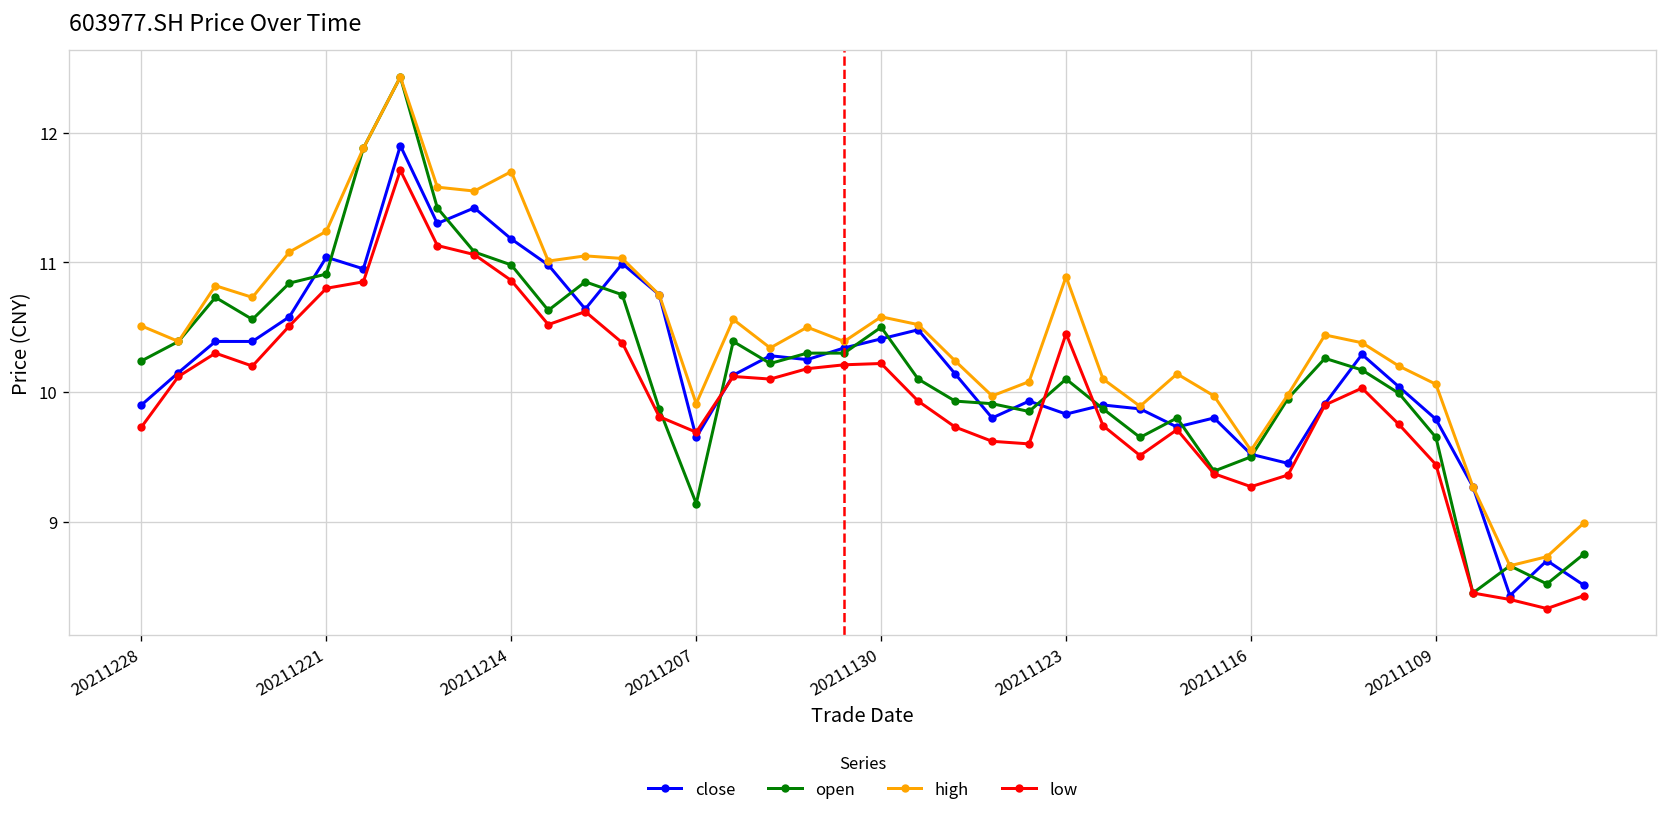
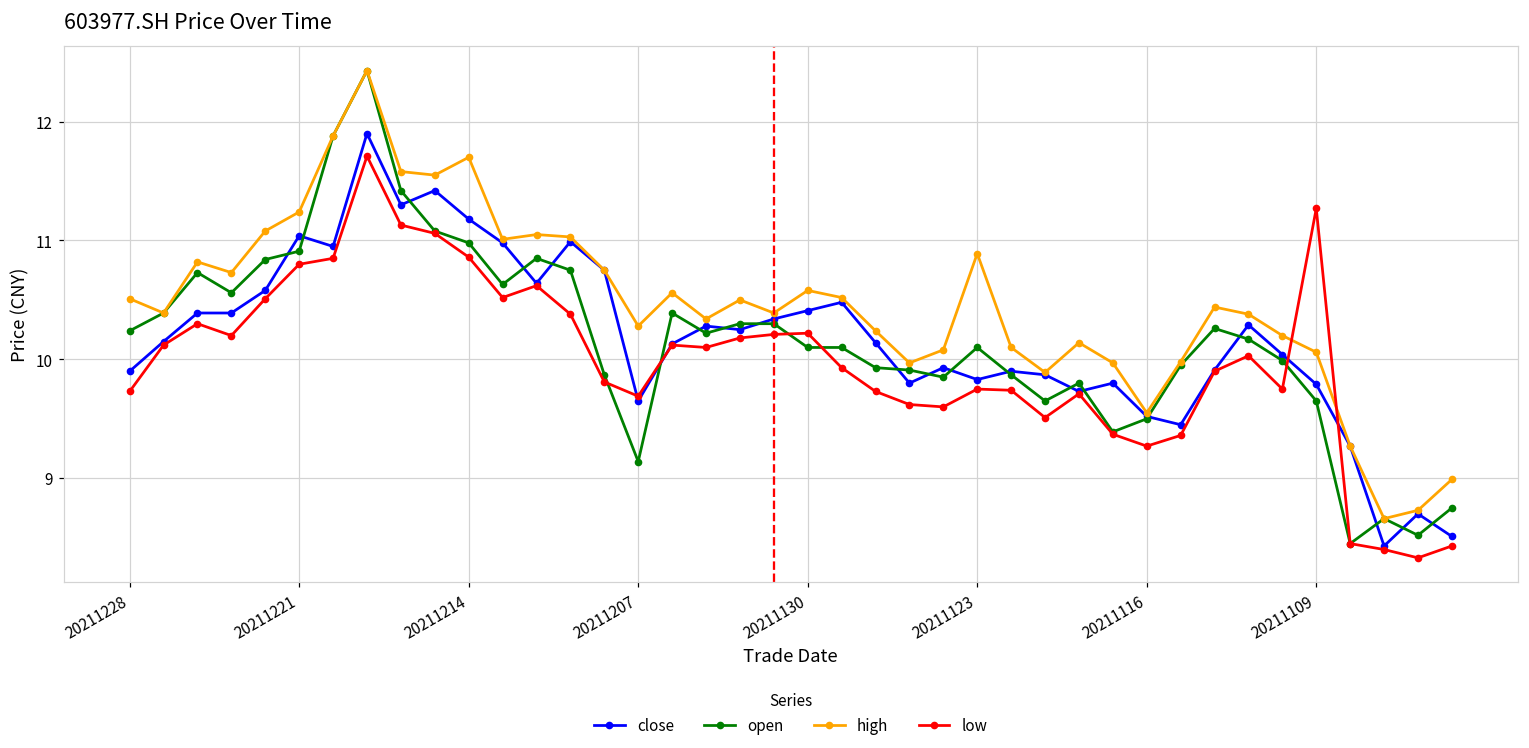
high, 20211207: 9.91 -> 10.28
open, 20211130: 10.5 -> 10.1
low, 20211123: 10.45 -> 9.75
low, 20211109: 9.44 -> 11.27
